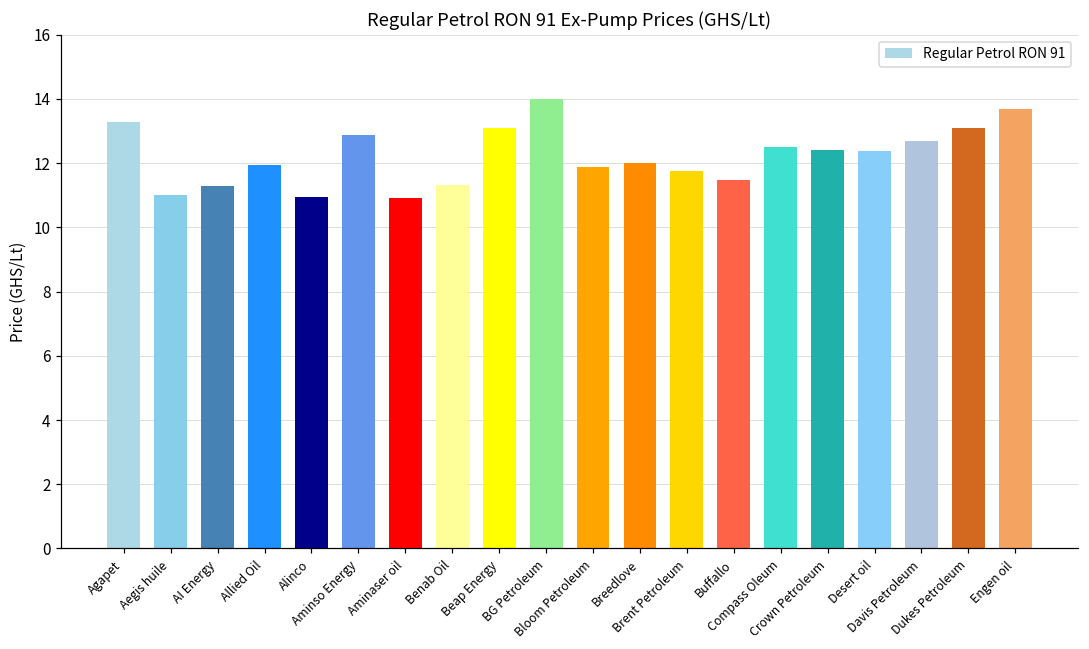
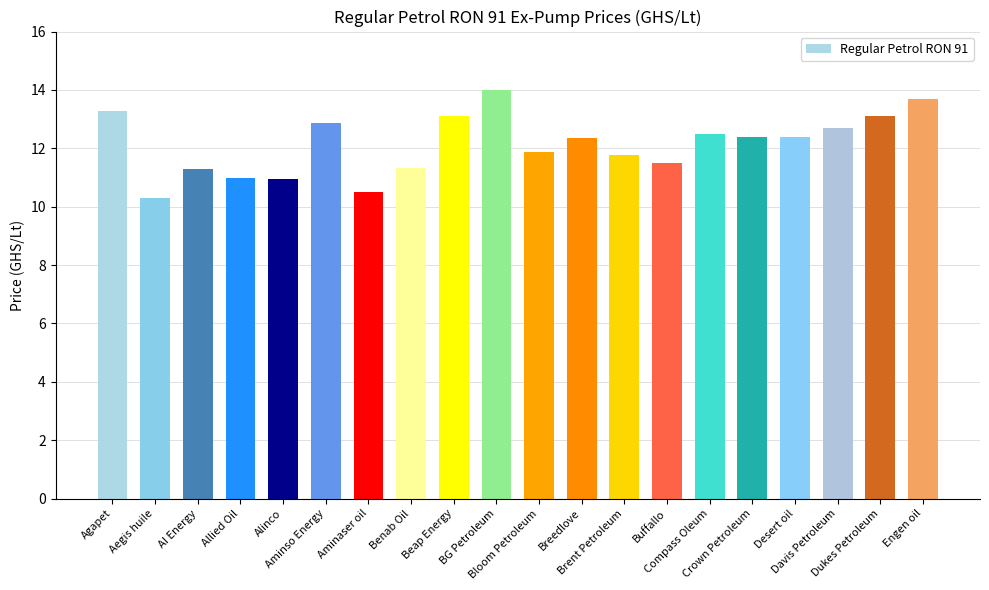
Aegis huile: 11.0 -> 10.3
Allied Oil: 12.0 -> 11.0
Aminaser oil: 10.9 -> 10.5
Breedlove: 12.0 -> 12.4
